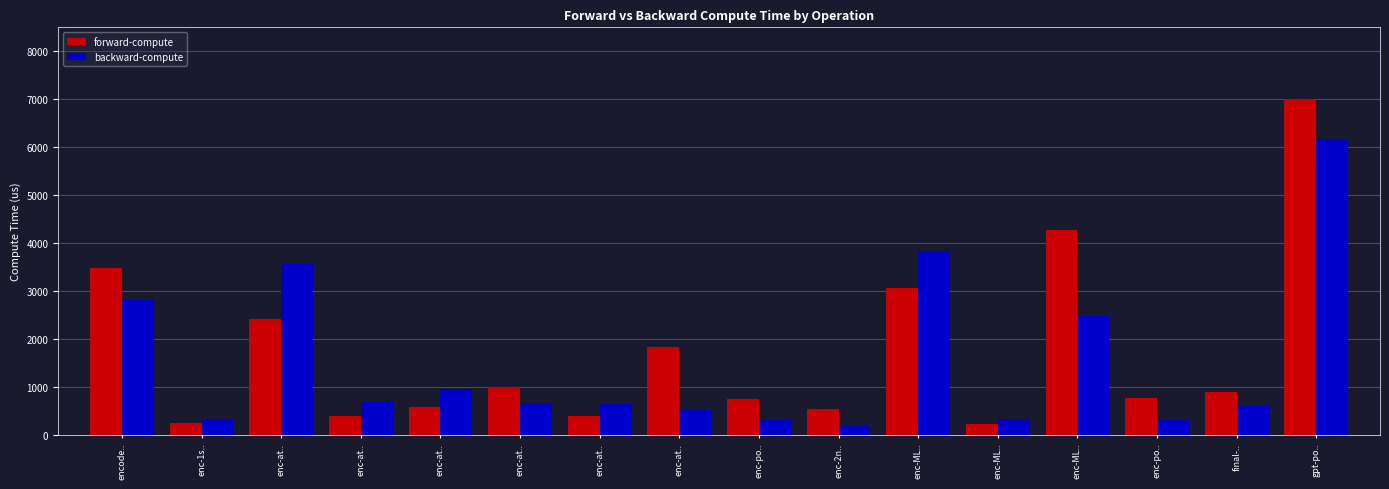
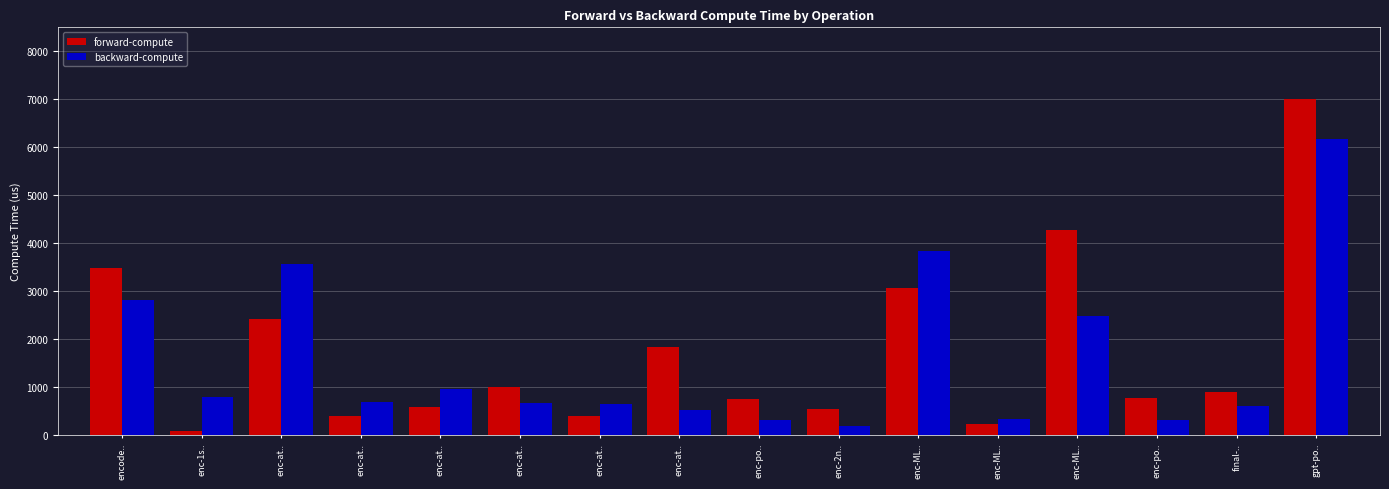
forward-compute, enc-1s..: 300 -> 100
backward-compute, enc-1s..: 300 -> 800
